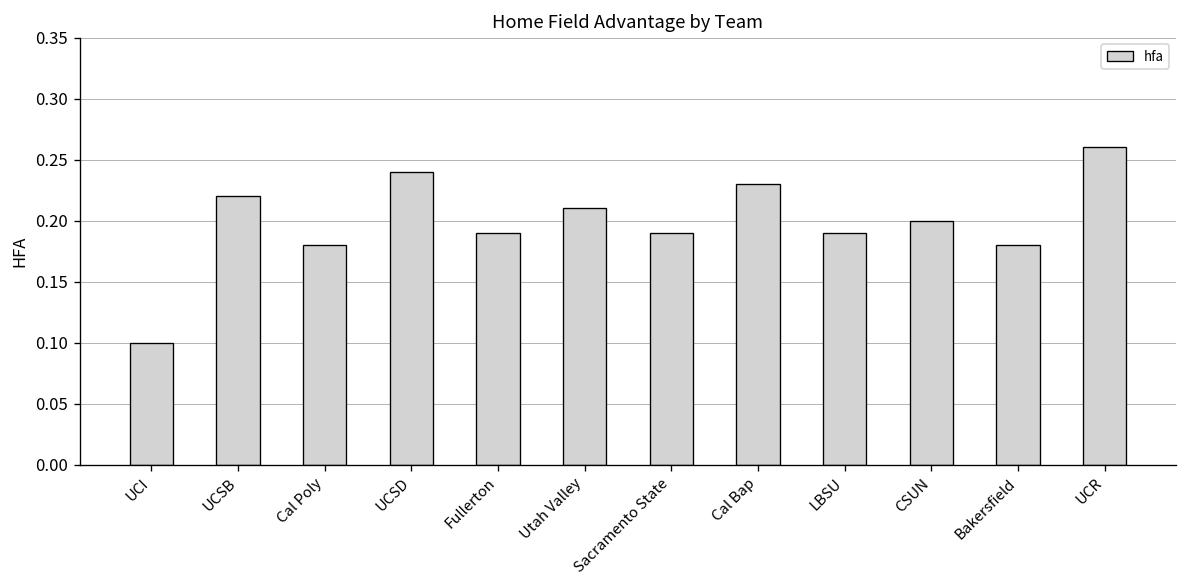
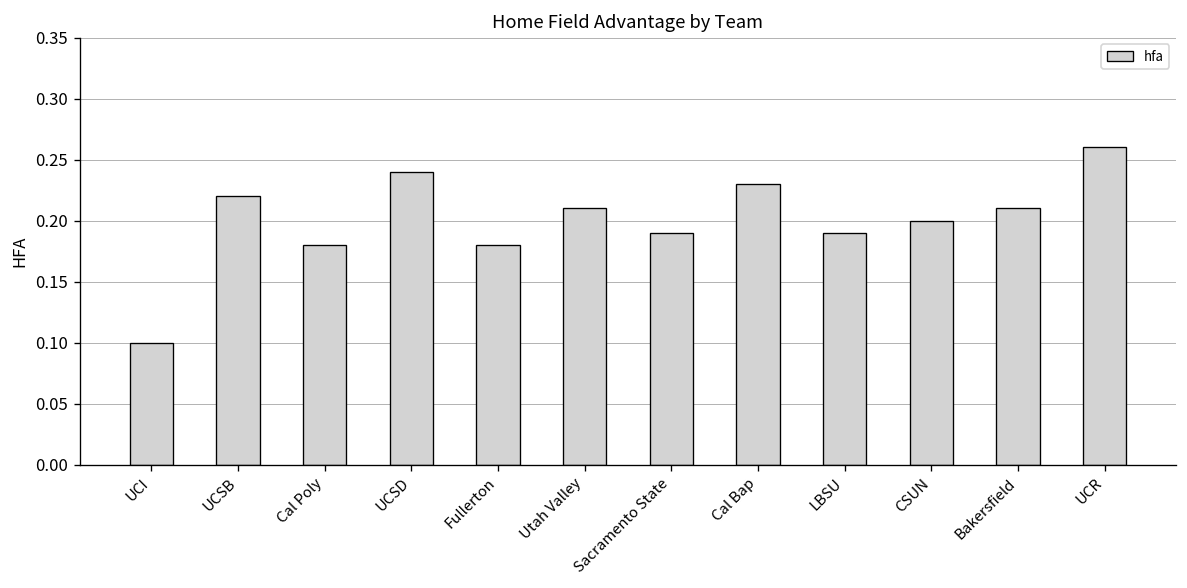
Fullerton: 0.19 -> 0.18
Bakersfield: 0.18 -> 0.21
